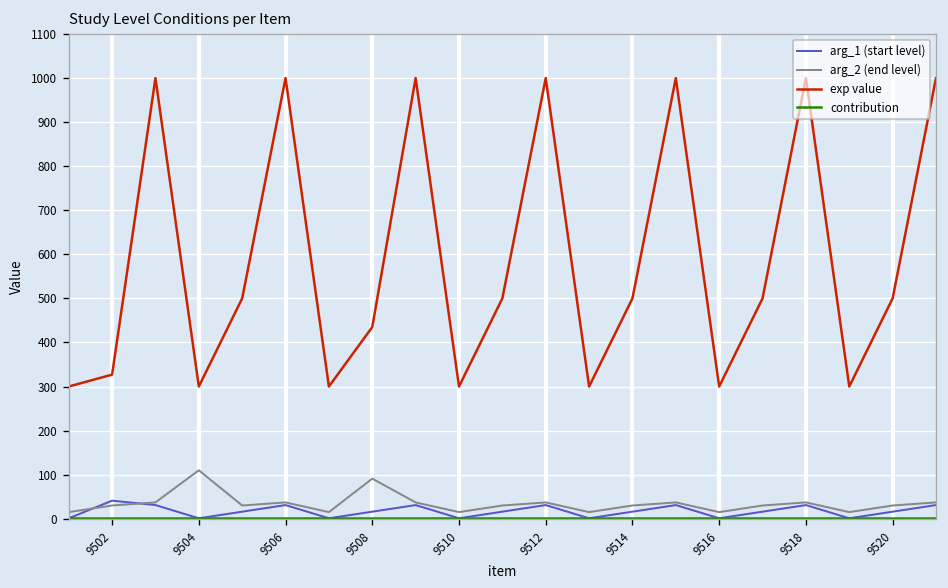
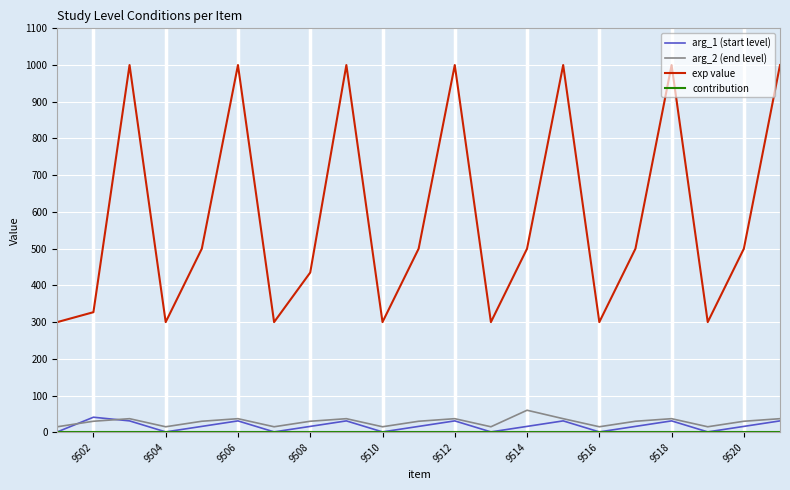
arg_2 (end level), 9504: 110 -> 20
arg_2 (end level), 9508: 90 -> 30
arg_2 (end level), 9514: 30 -> 60
